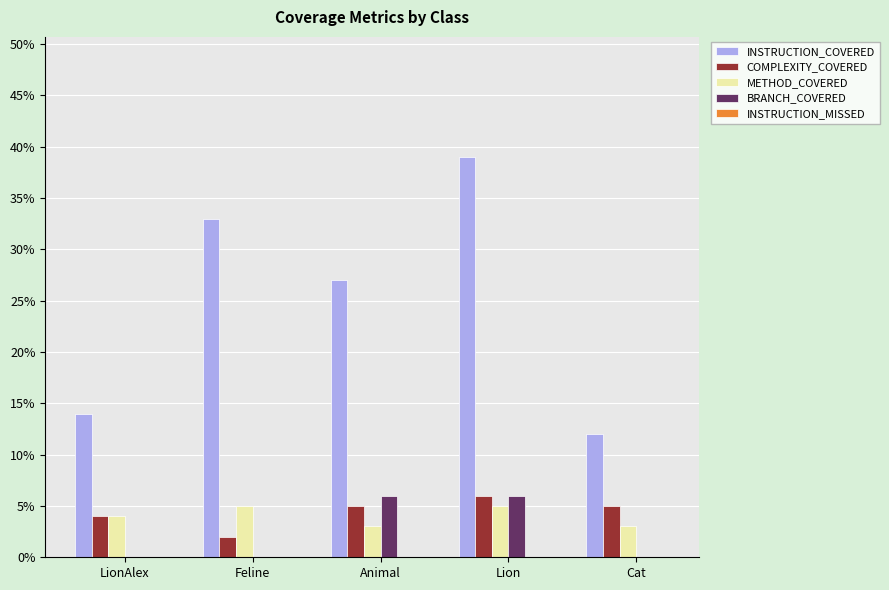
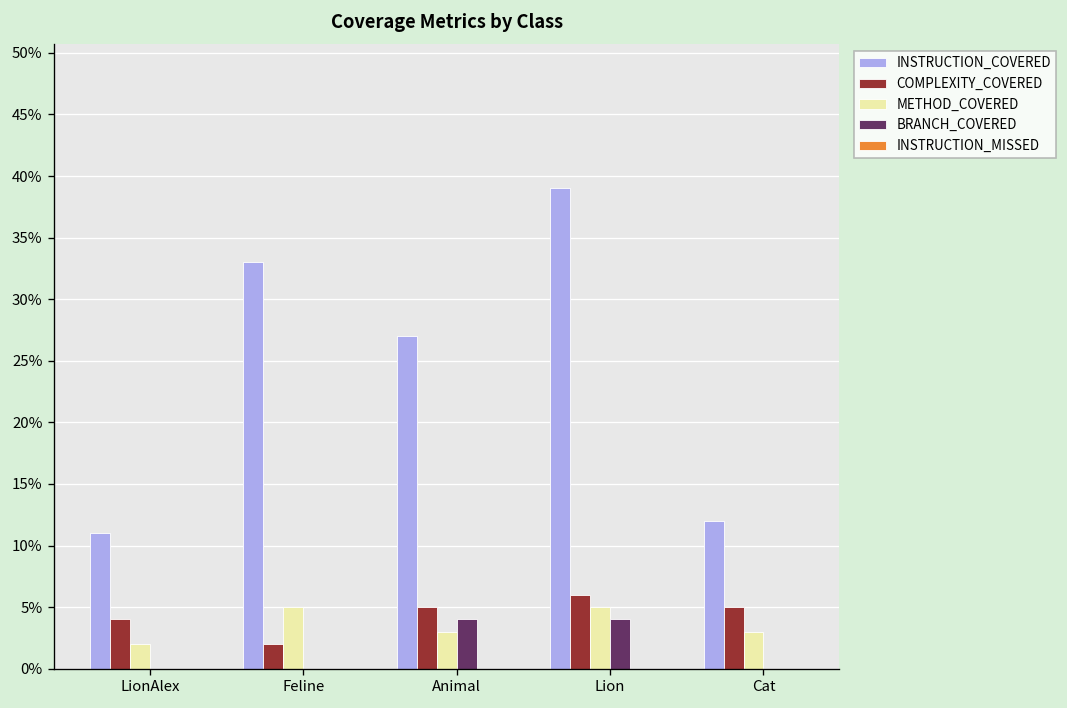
INSTRUCTION_COVERED, LionAlex: 14% -> 11%
METHOD_COVERED, LionAlex: 4% -> 2%
BRANCH_COVERED, Animal: 6% -> 4%
BRANCH_COVERED, Lion: 6% -> 4%
